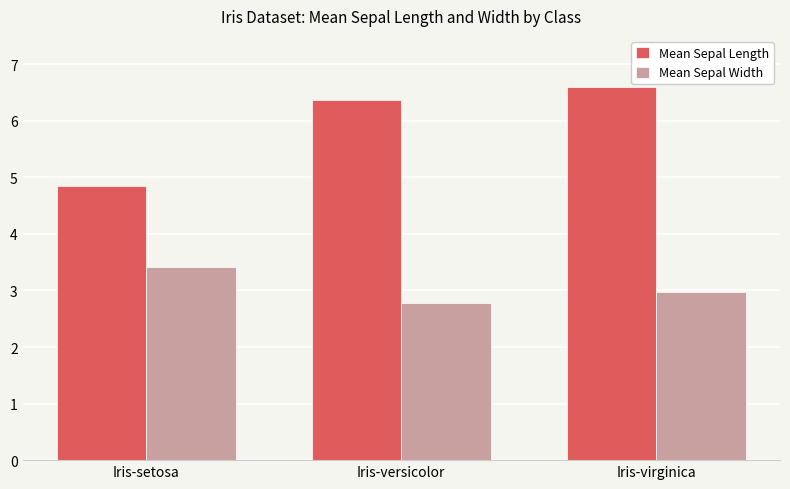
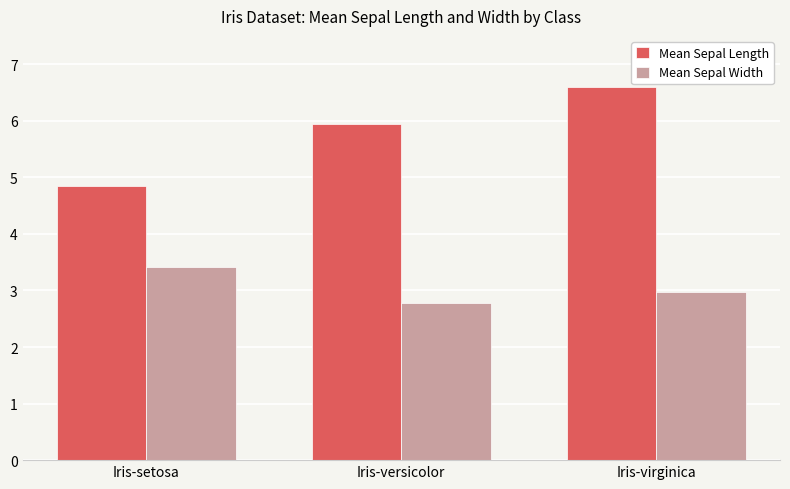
Mean Sepal Length, Iris-versicolor: 6.4 -> 5.9
